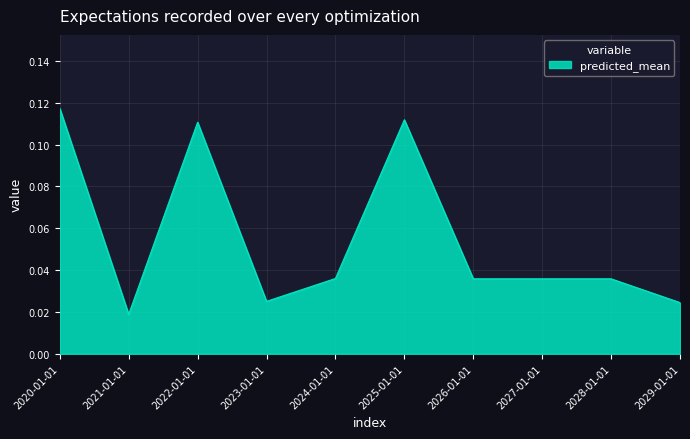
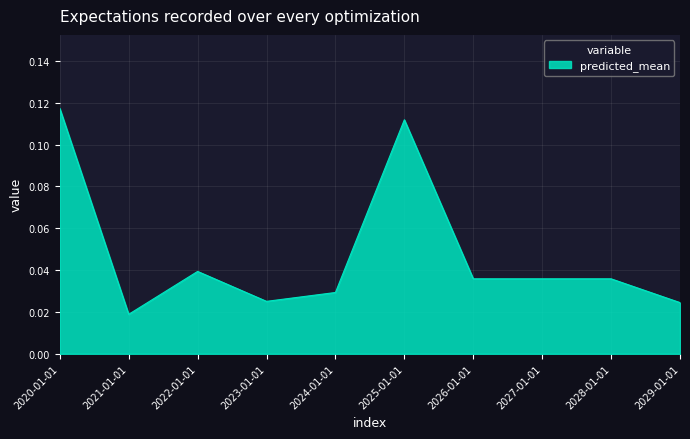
2022-01-01: 0.111 -> 0.039
2024-01-01: 0.036 -> 0.029
